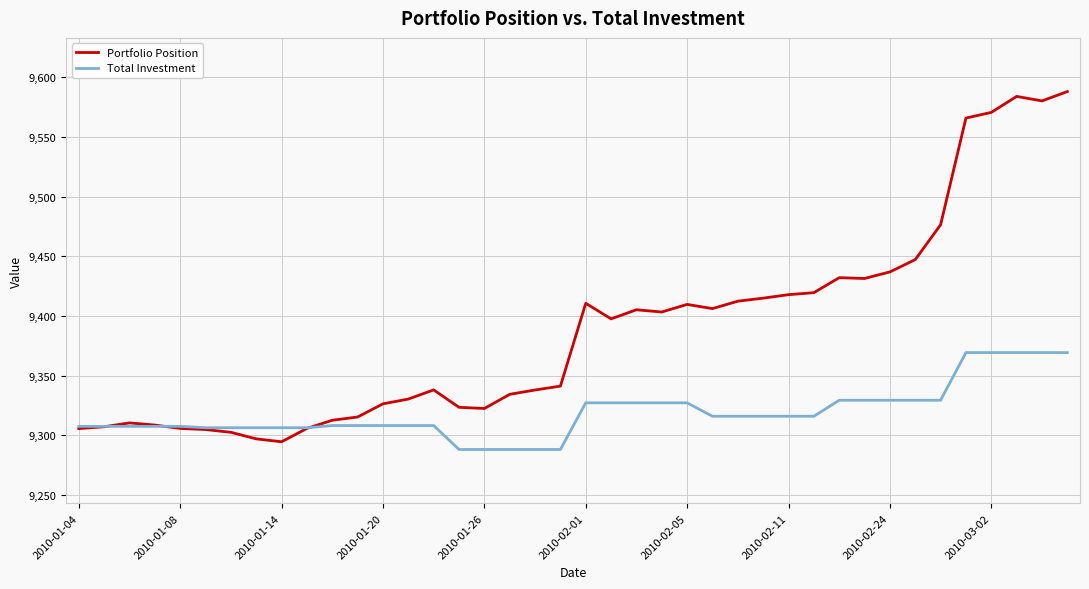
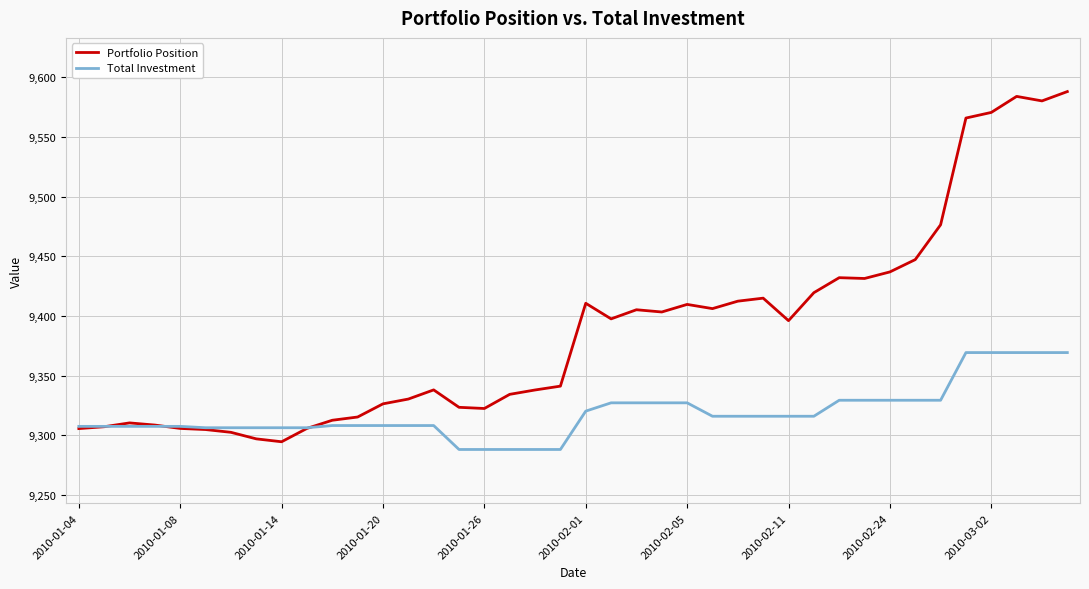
Total Investment, 2010-02-01: 9,327 -> 9,320
Portfolio Position, 2010-02-11: 9,418 -> 9,396
